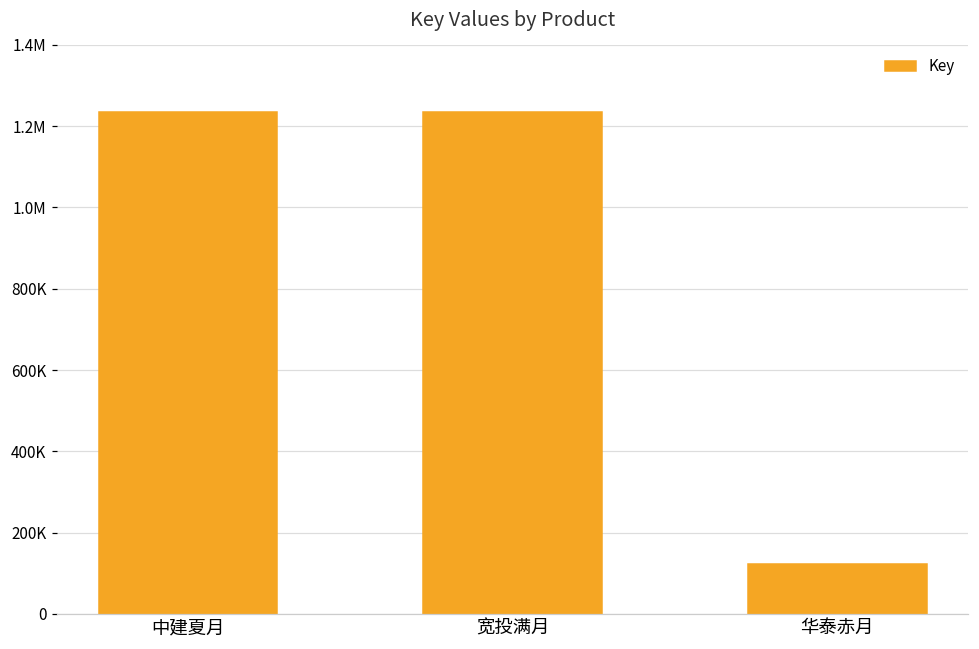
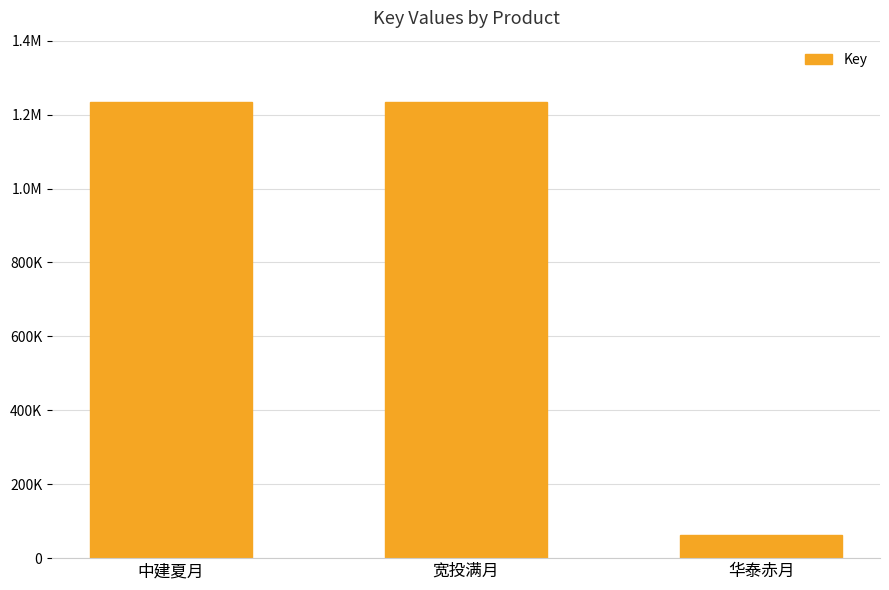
华泰赤月: 120000 -> 60000
